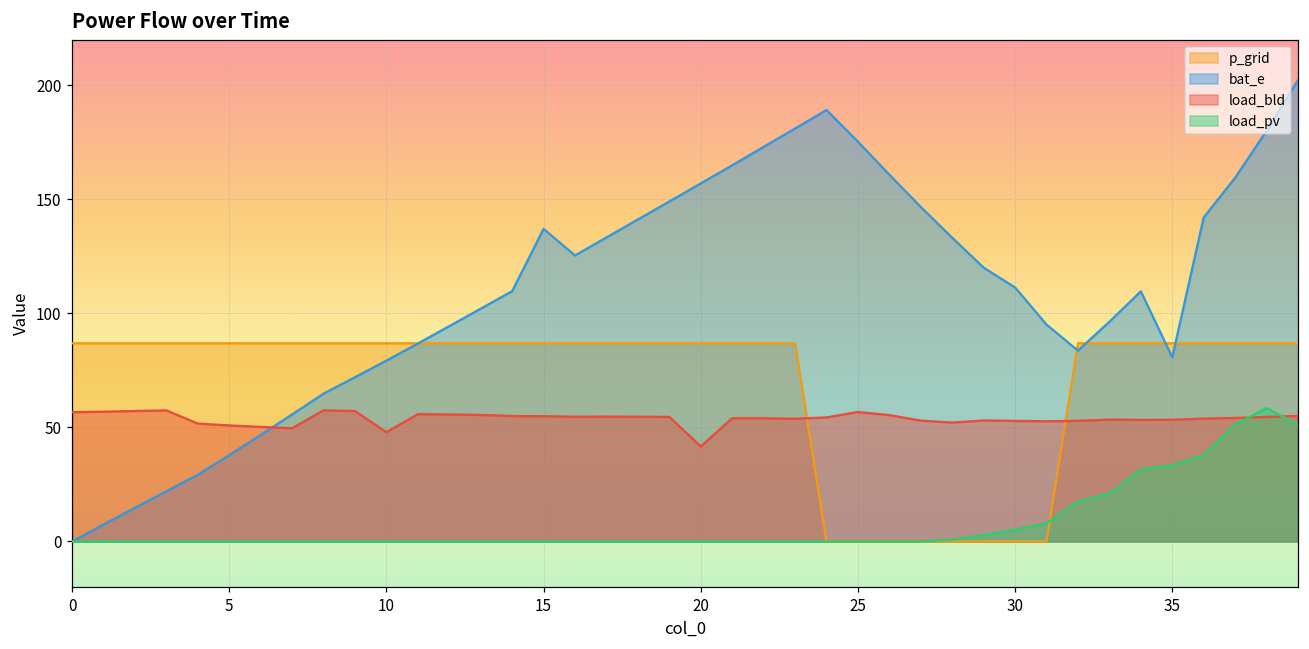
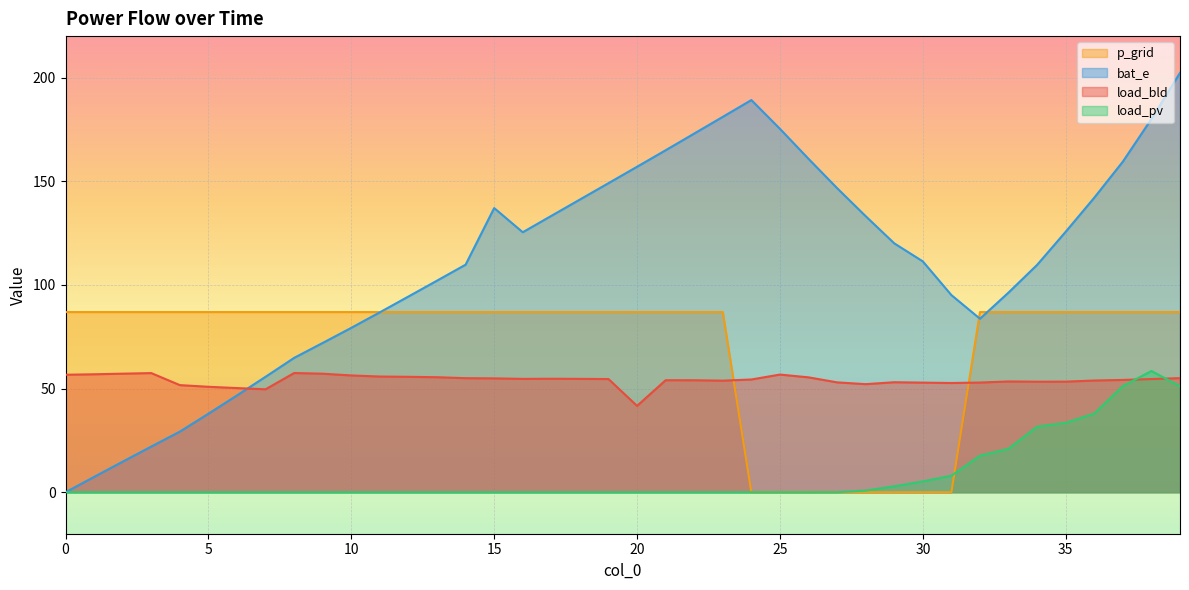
load_bld, 10: 48 -> 56
bat_e, 35: 81 -> 126
